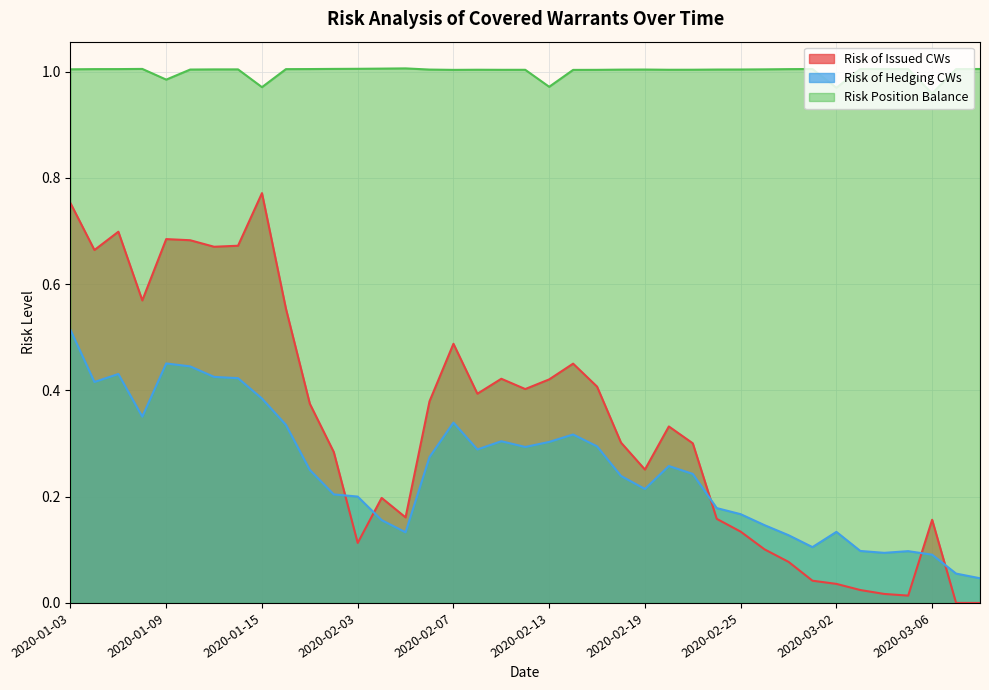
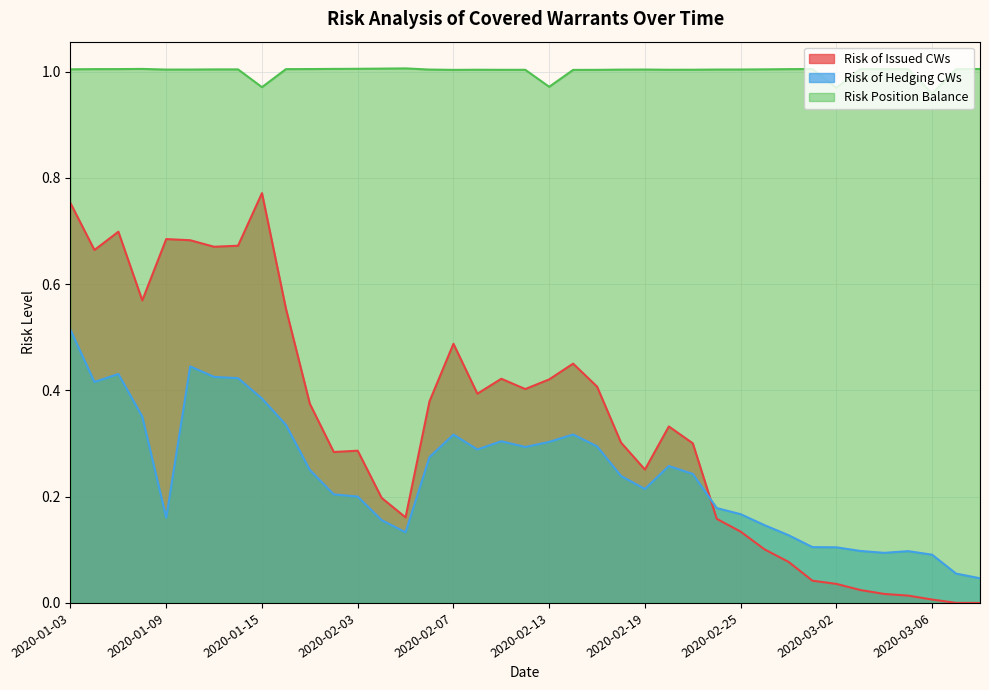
Risk of Hedging CWs, 2020-01-09: 0.45 -> 0.16
Risk Position Balance, 2020-01-09: 0.98 -> 1.00
Risk of Issued CWs, 2020-02-03: 0.11 -> 0.29
Risk of Hedging CWs, 2020-02-07: 0.34 -> 0.32
Risk of Hedging CWs, 2020-03-02: 0.13 -> 0.10
Risk of Issued CWs, 2020-03-06: 0.16 -> 0.01
